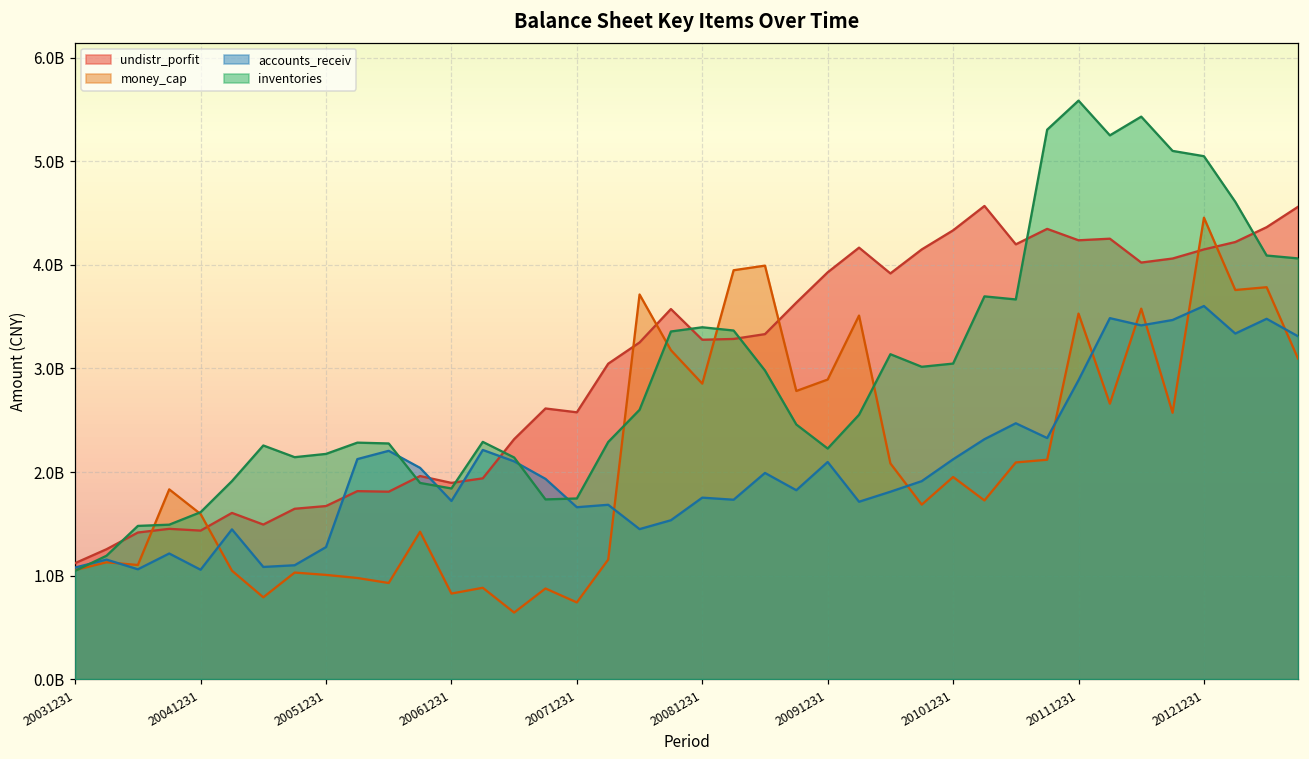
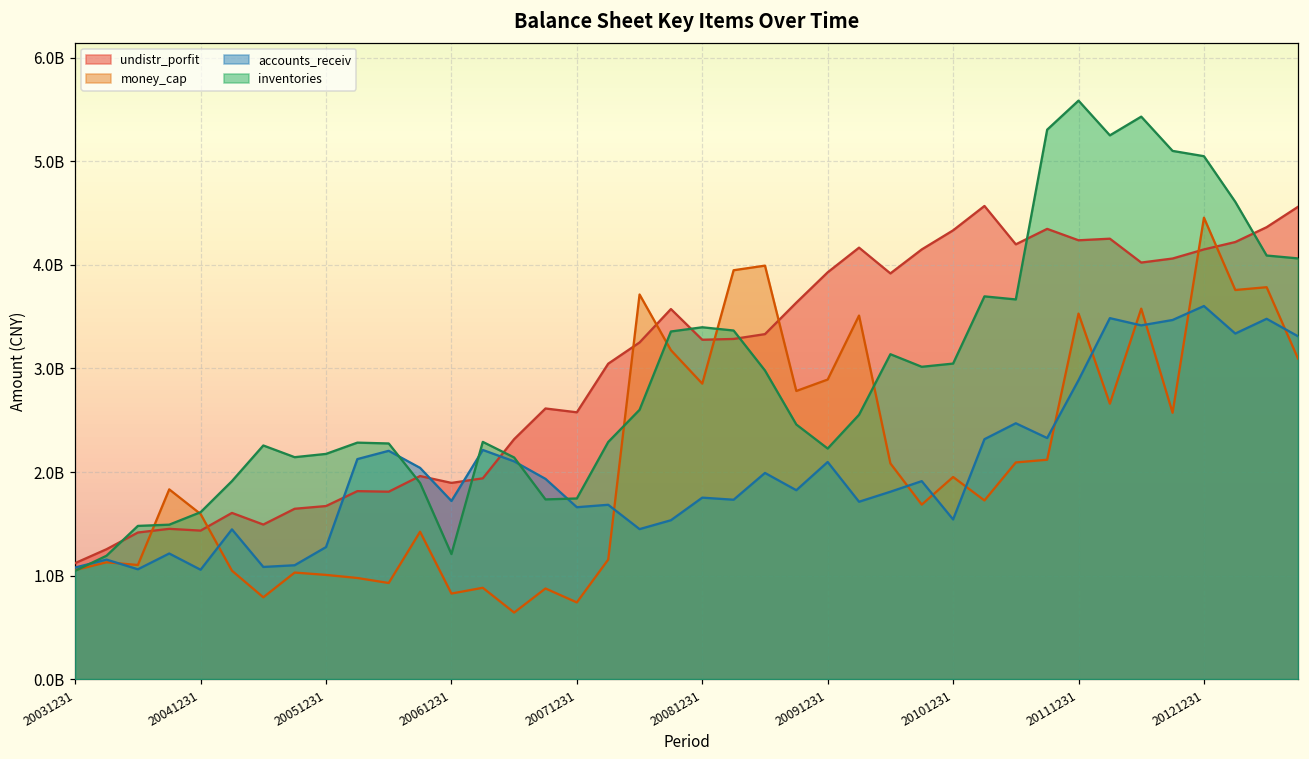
inventories, 20061231: 1800000000 -> 1200000000
accounts_receiv, 20101231: 2100000000 -> 1500000000
